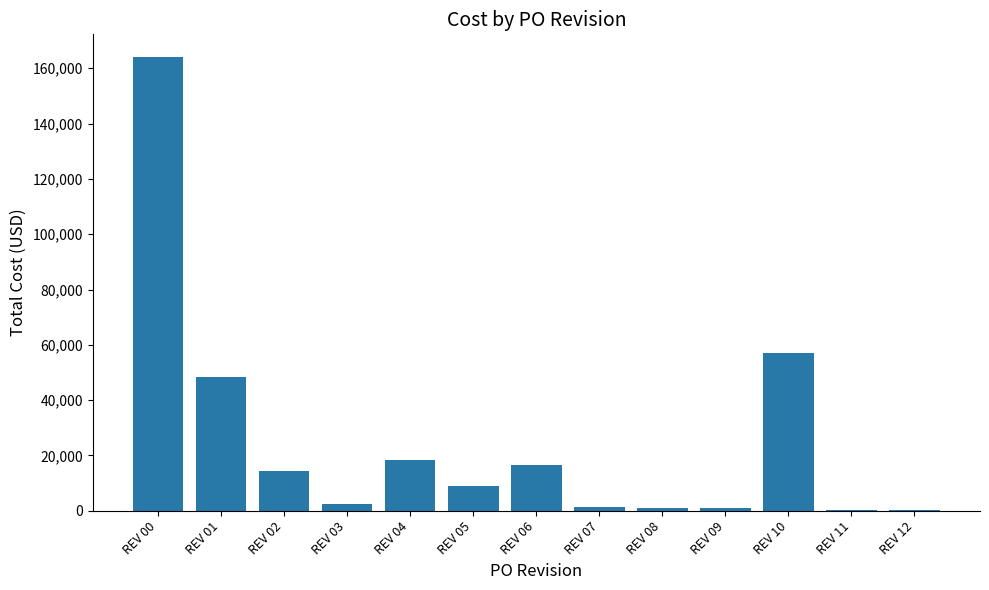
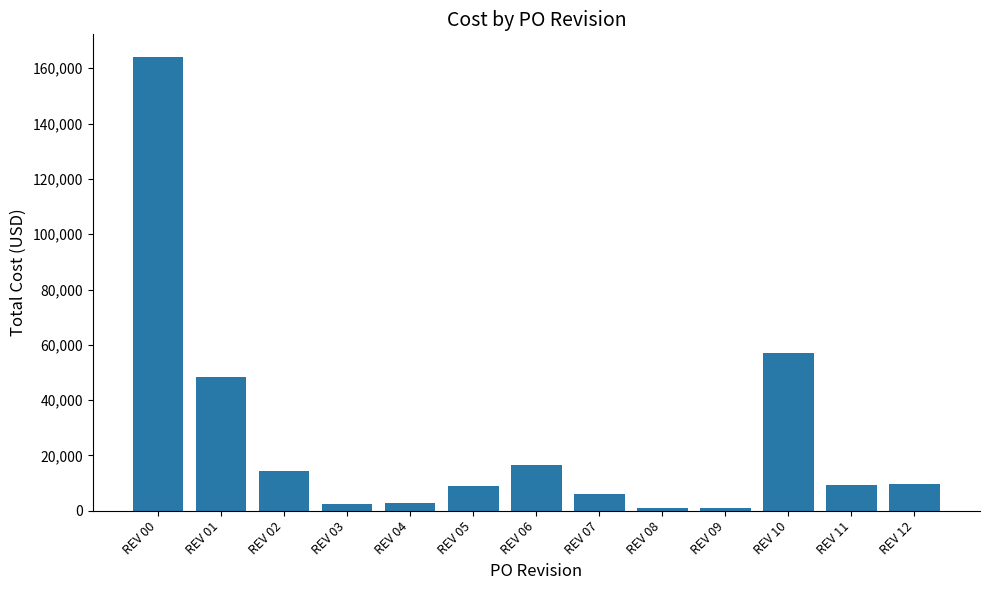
REV 04: 18,000 -> 3,000
REV 07: 2,000 -> 6,000
REV 11: 0 -> 9,000
REV 12: 0 -> 10,000
